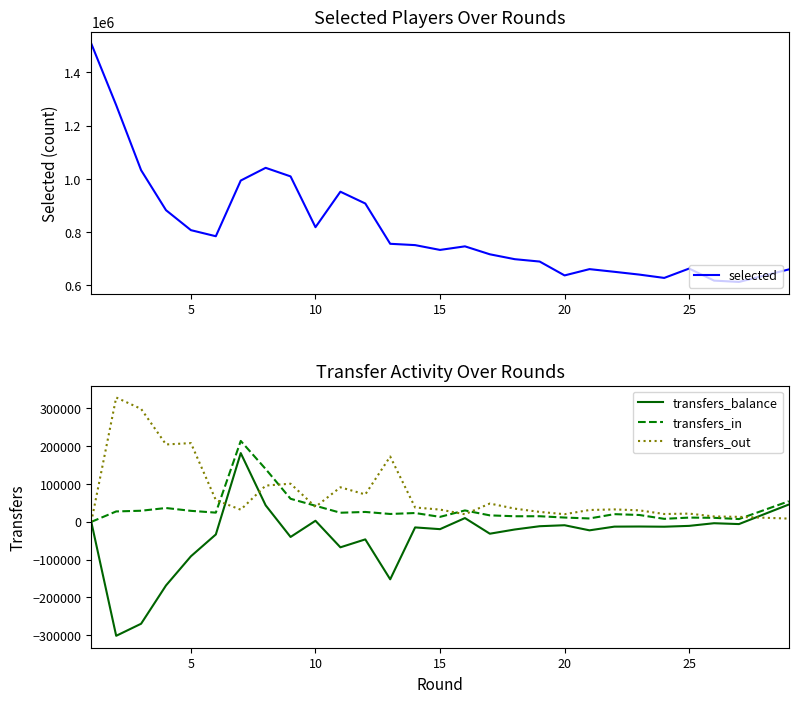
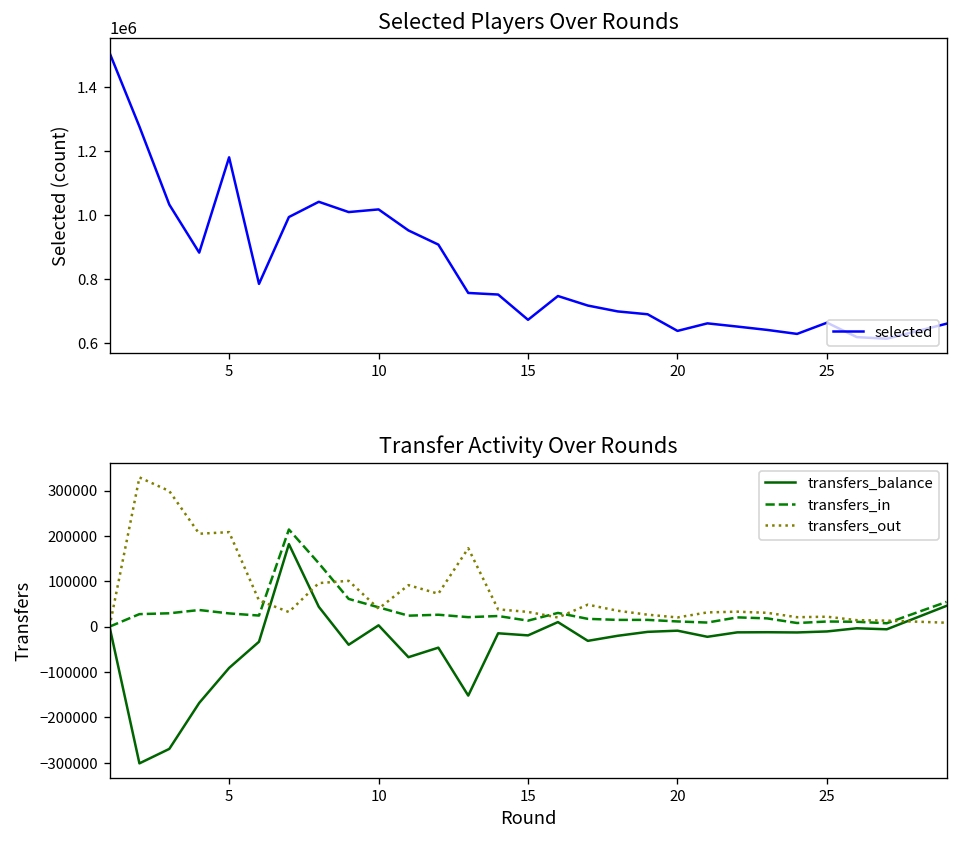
Selected Players Over Rounds, 5: 810000 -> 1180000
Selected Players Over Rounds, 10: 820000 -> 1020000
Selected Players Over Rounds, 15: 730000 -> 670000
